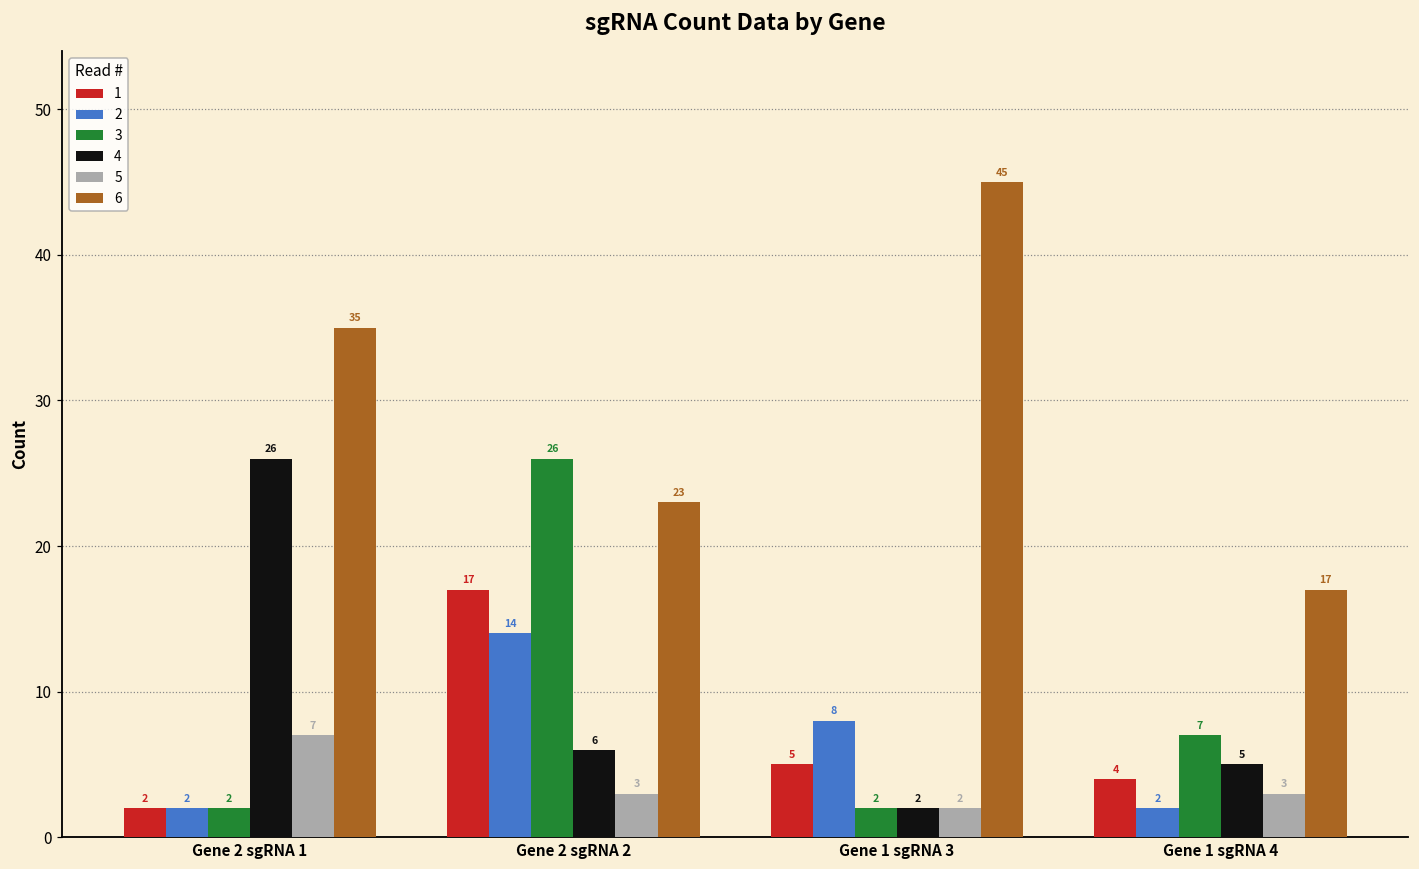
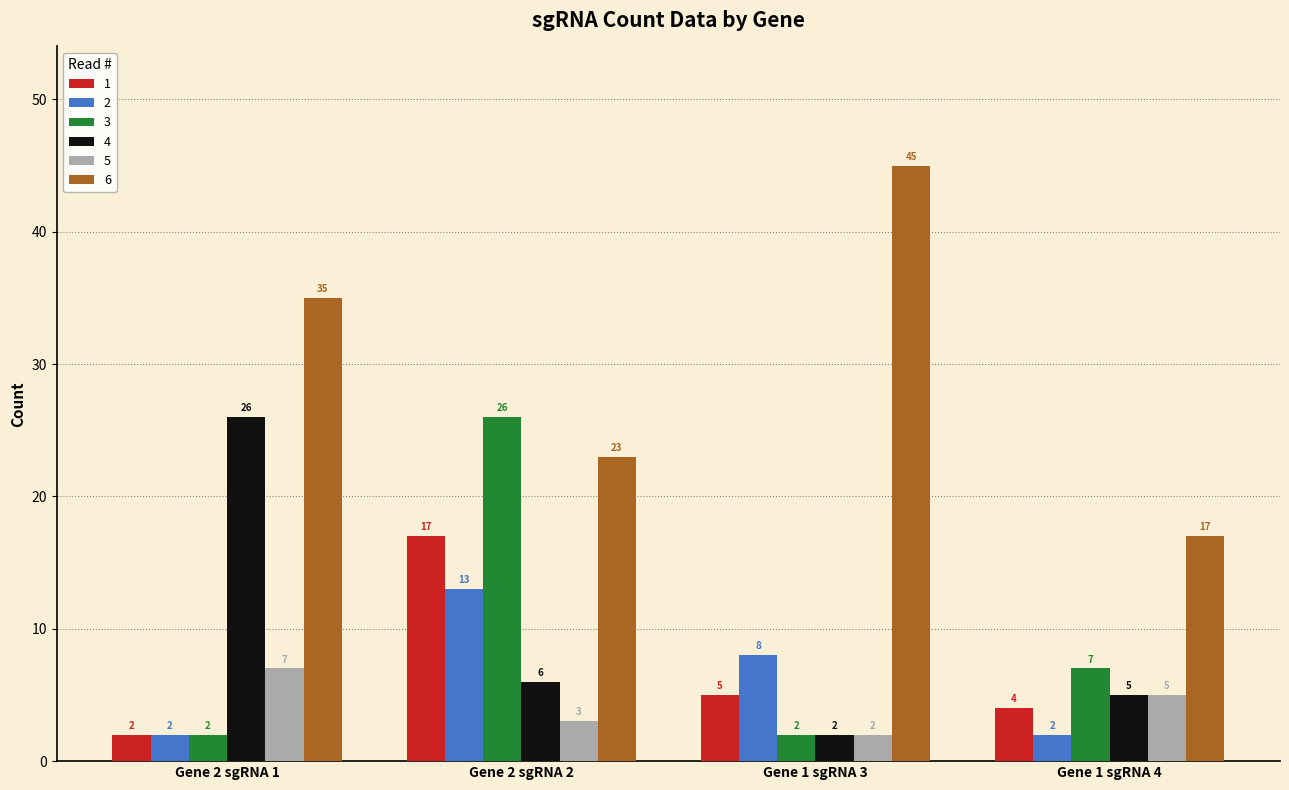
2, Gene 2 sgRNA 2: 14 -> 13
5, Gene 1 sgRNA 4: 3 -> 5
